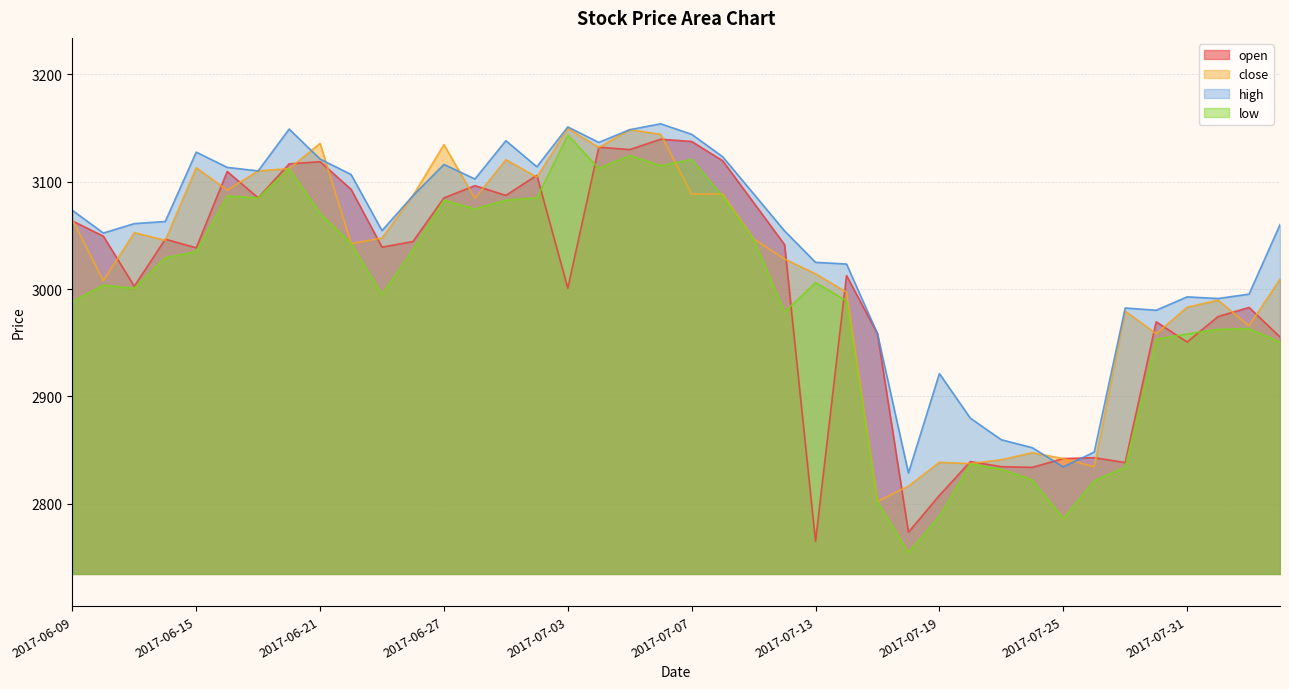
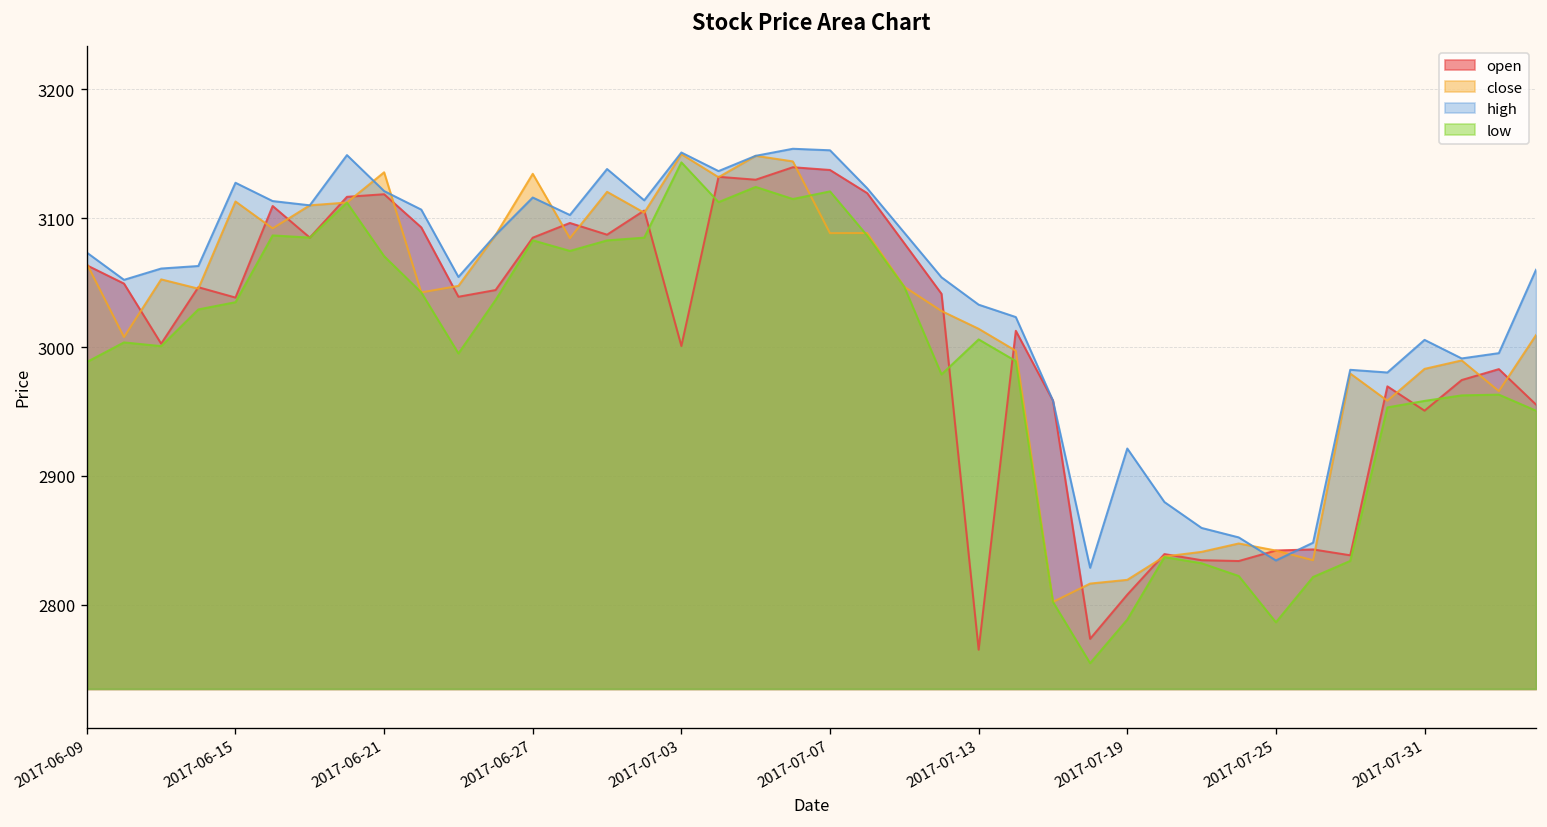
high, 2017-07-07: 3144 -> 3153
high, 2017-07-13: 3025 -> 3033
close, 2017-07-19: 2839 -> 2819
high, 2017-07-31: 2993 -> 3006
